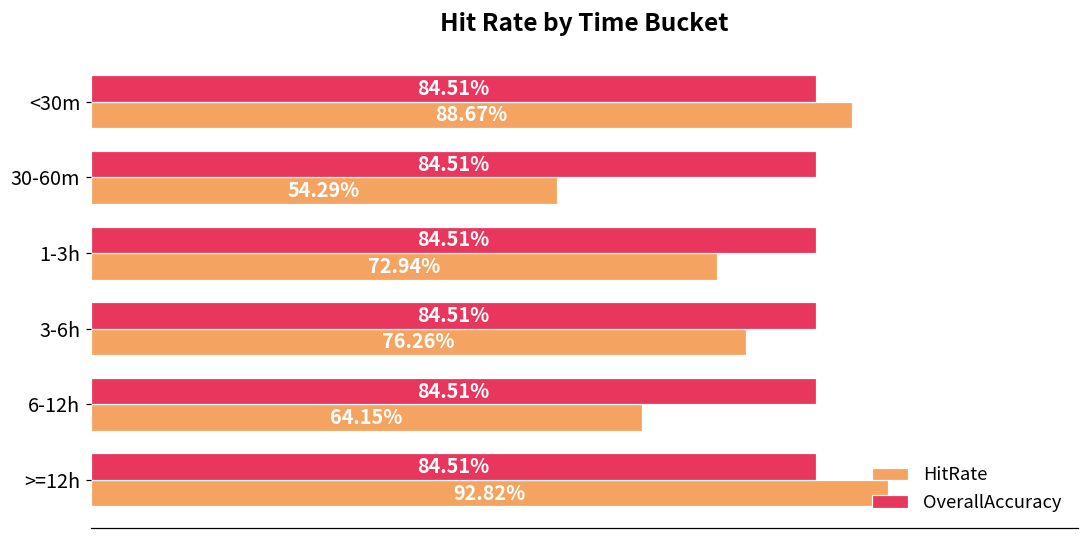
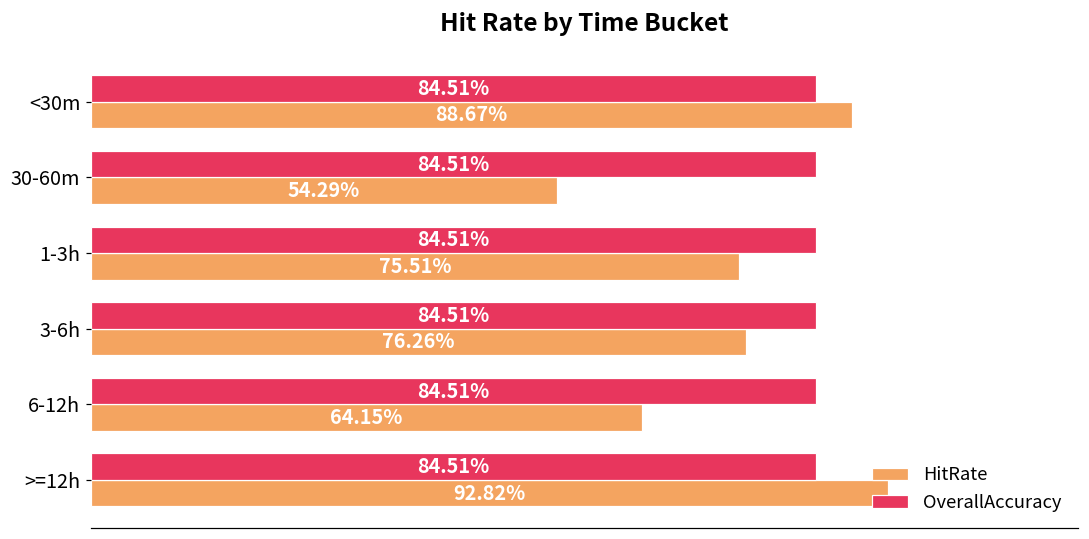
HitRate, 1-3h: 72.94% -> 75.51%
